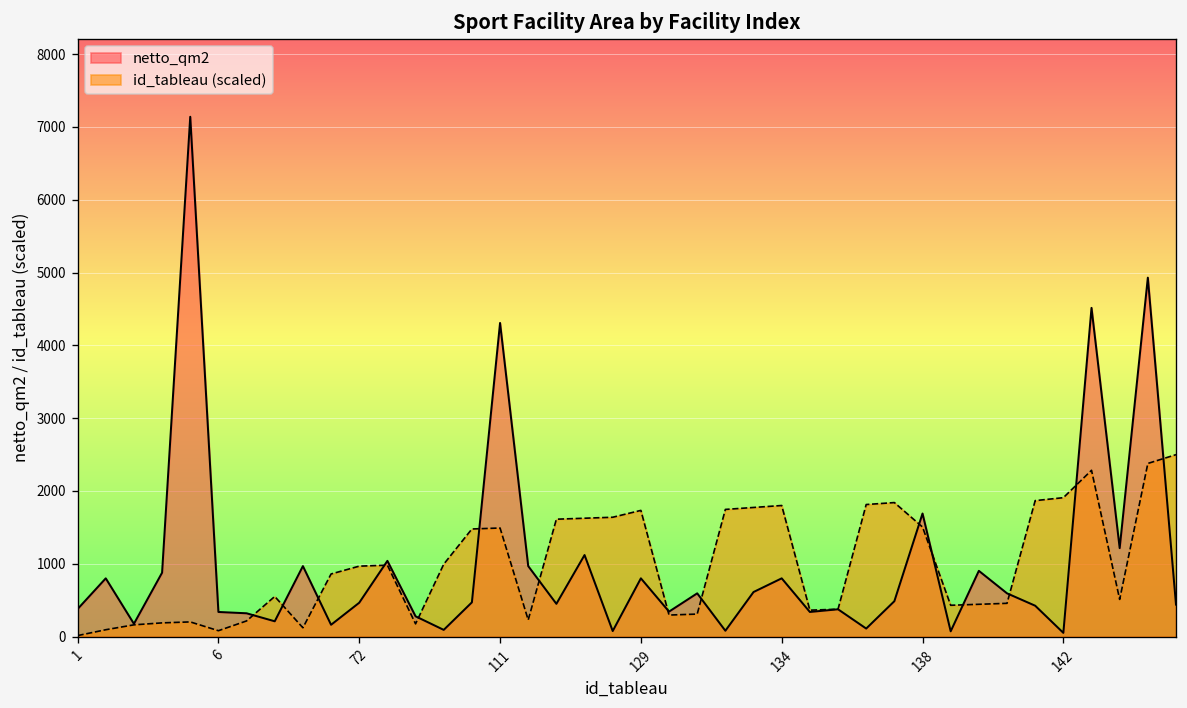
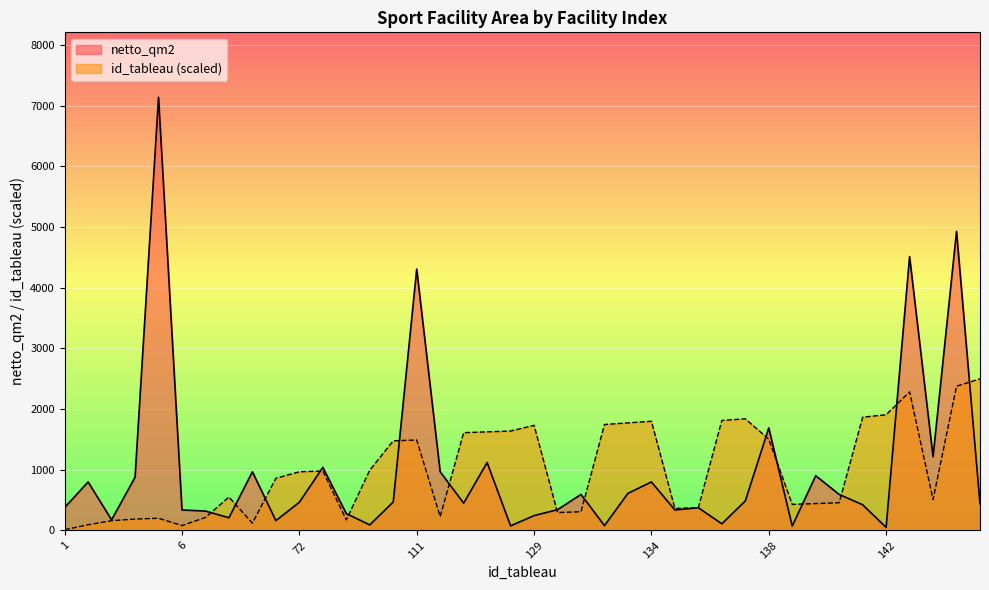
netto_qm2, 129: 800 -> 200
